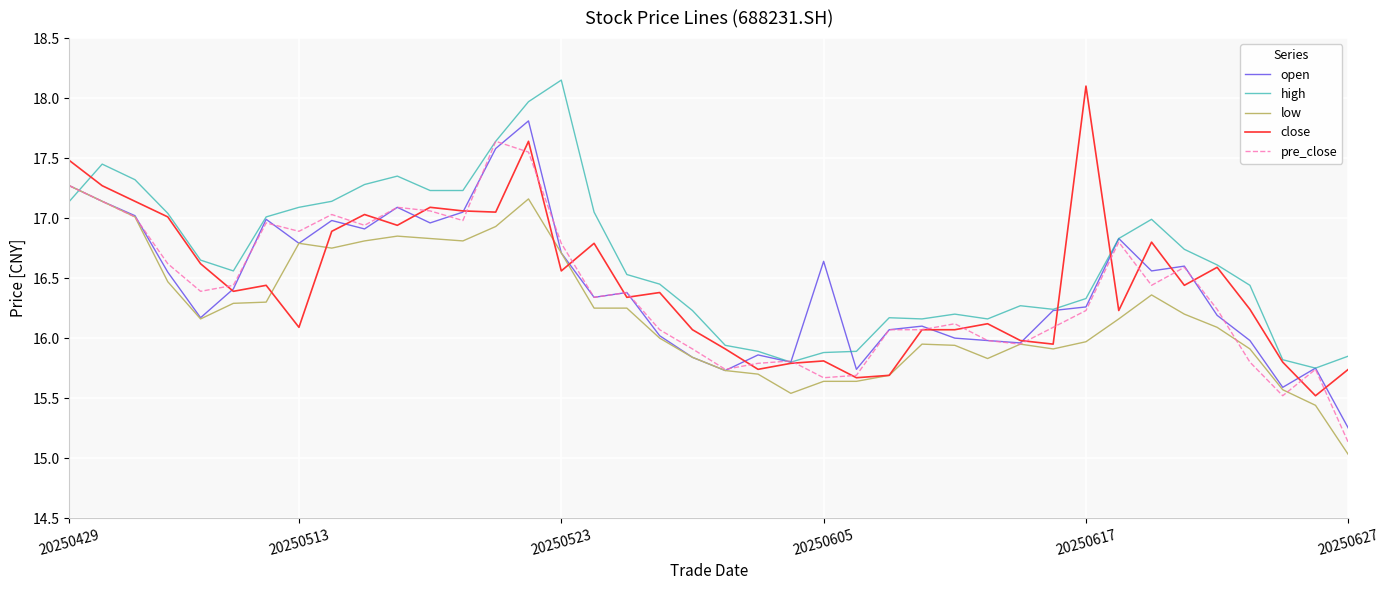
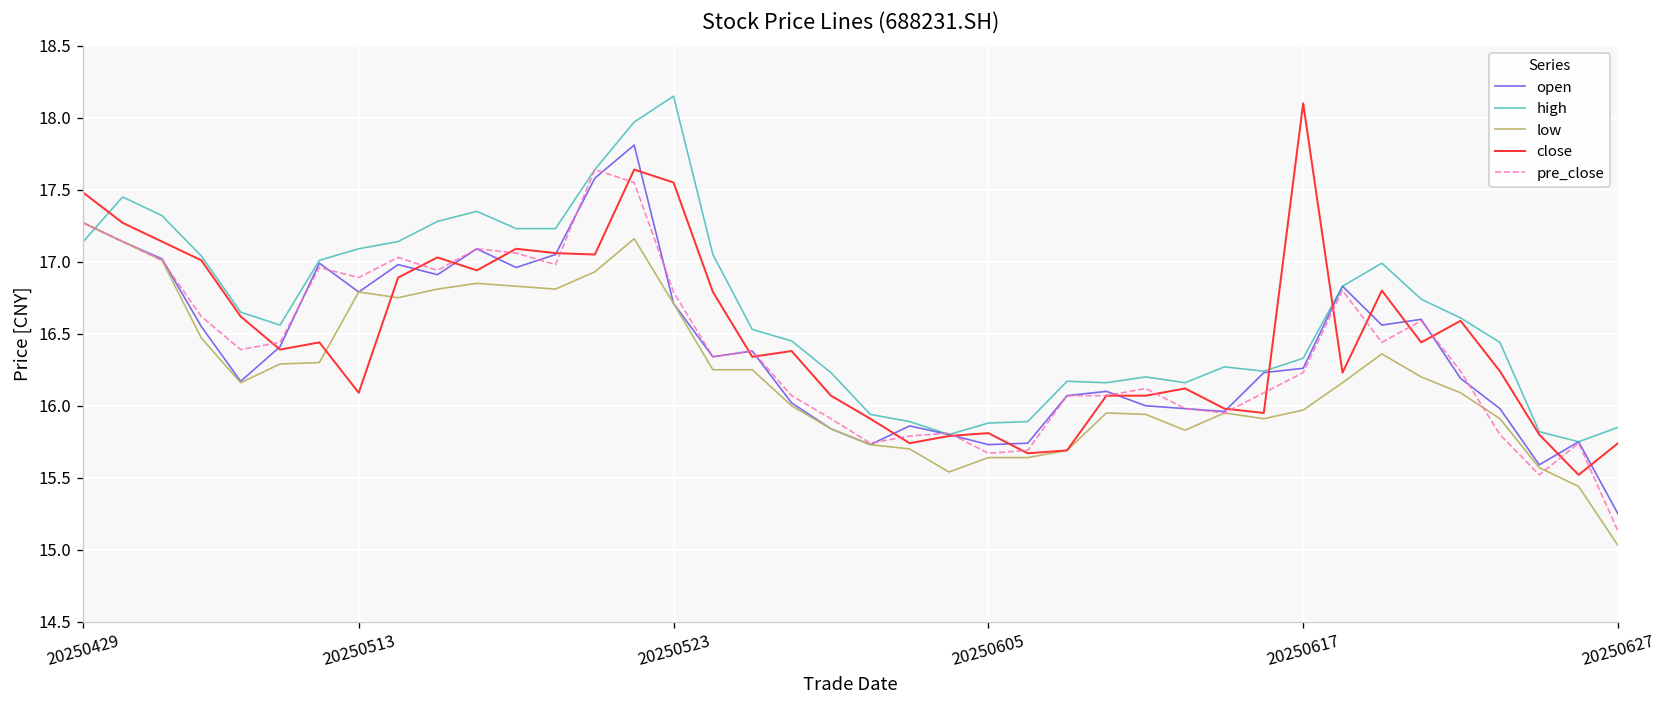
close, 20250523: 16.56 -> 17.55
open, 20250605: 16.64 -> 15.73
